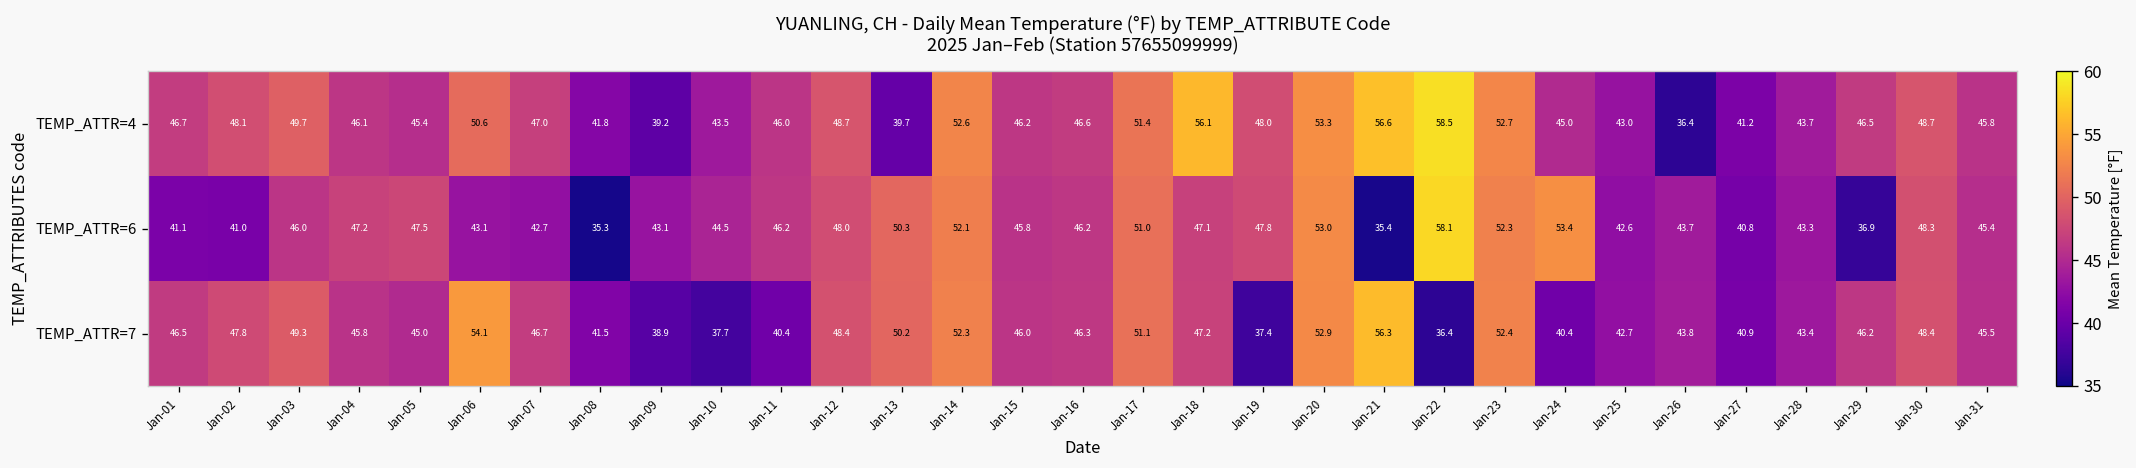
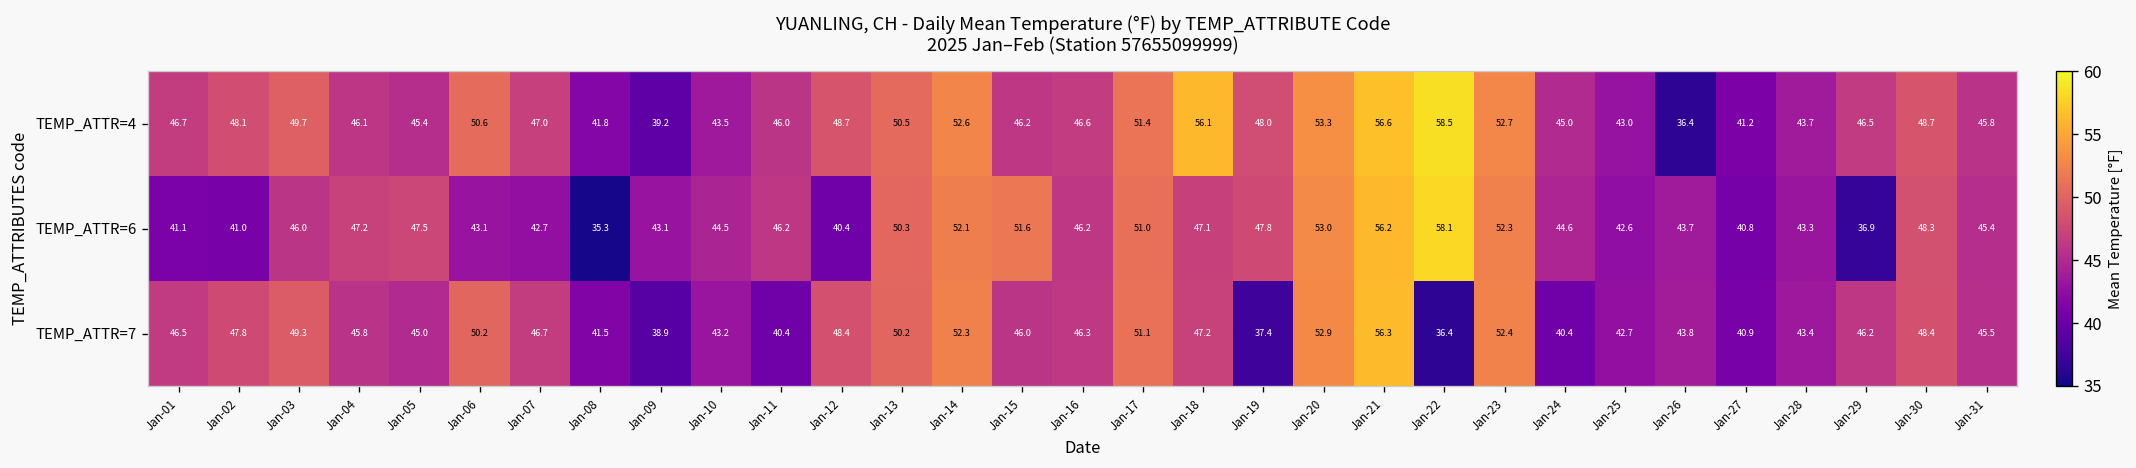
TEMP_ATTR=4, Jan-13: 39.7 -> 50.5
TEMP_ATTR=6, Jan-12: 48.0 -> 40.4
TEMP_ATTR=6, Jan-15: 45.8 -> 51.6
TEMP_ATTR=6, Jan-21: 35.4 -> 56.2
TEMP_ATTR=6, Jan-24: 53.4 -> 44.6
TEMP_ATTR=7, Jan-06: 54.1 -> 50.2
TEMP_ATTR=7, Jan-10: 37.7 -> 43.2
